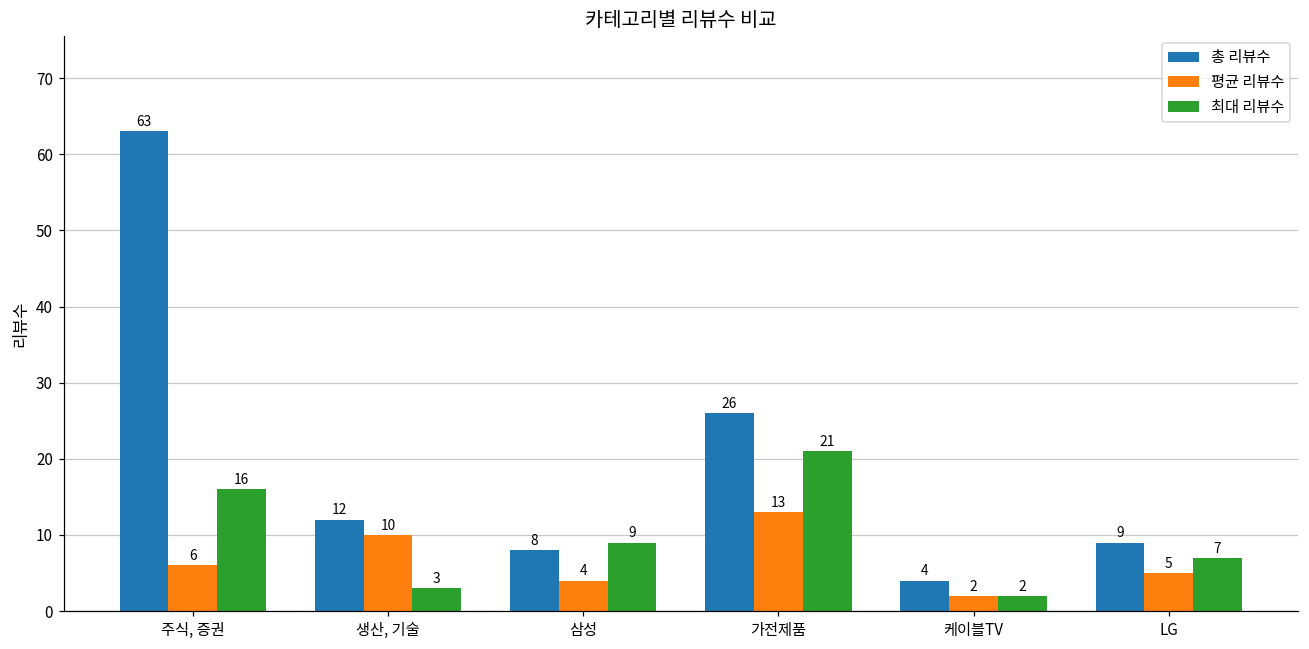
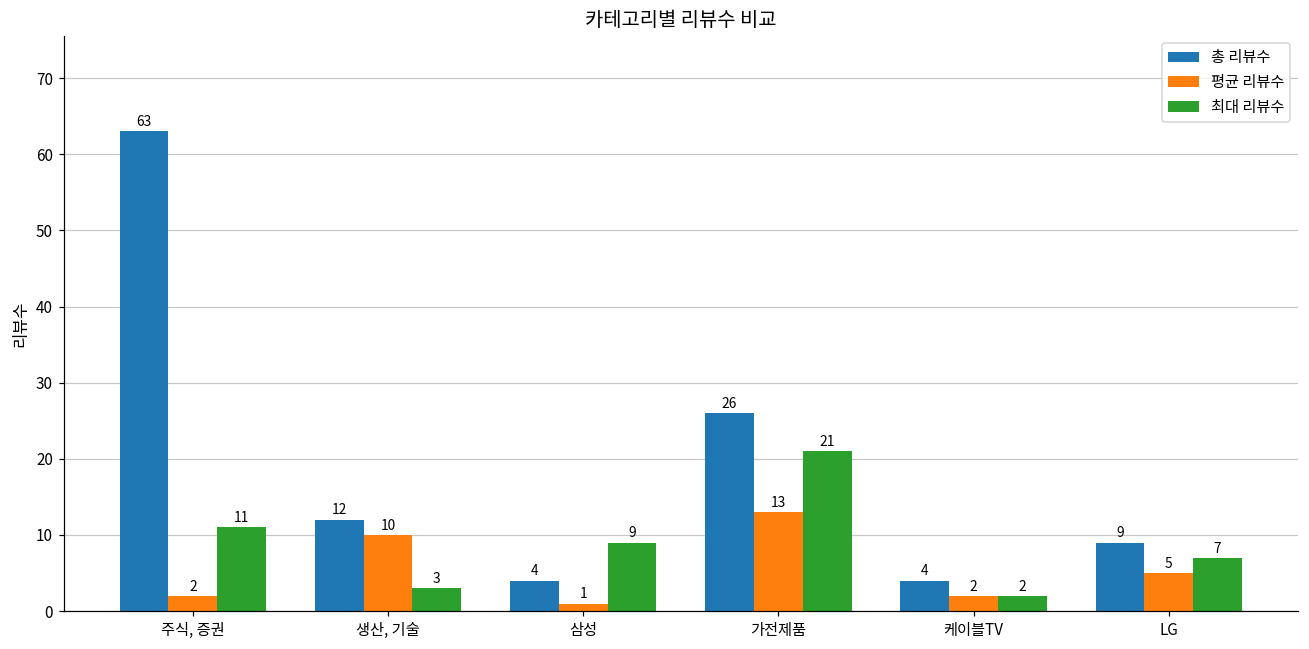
평균 리뷰수, 주식, 증권: 6 -> 2
최대 리뷰수, 주식, 증권: 16 -> 11
총 리뷰수, 삼성: 8 -> 4
평균 리뷰수, 삼성: 4 -> 1
